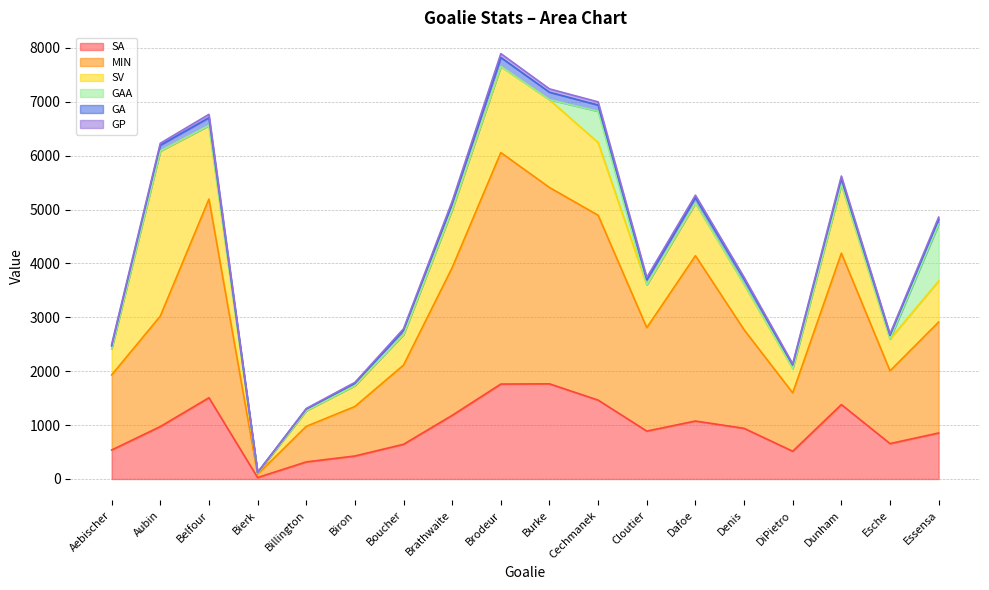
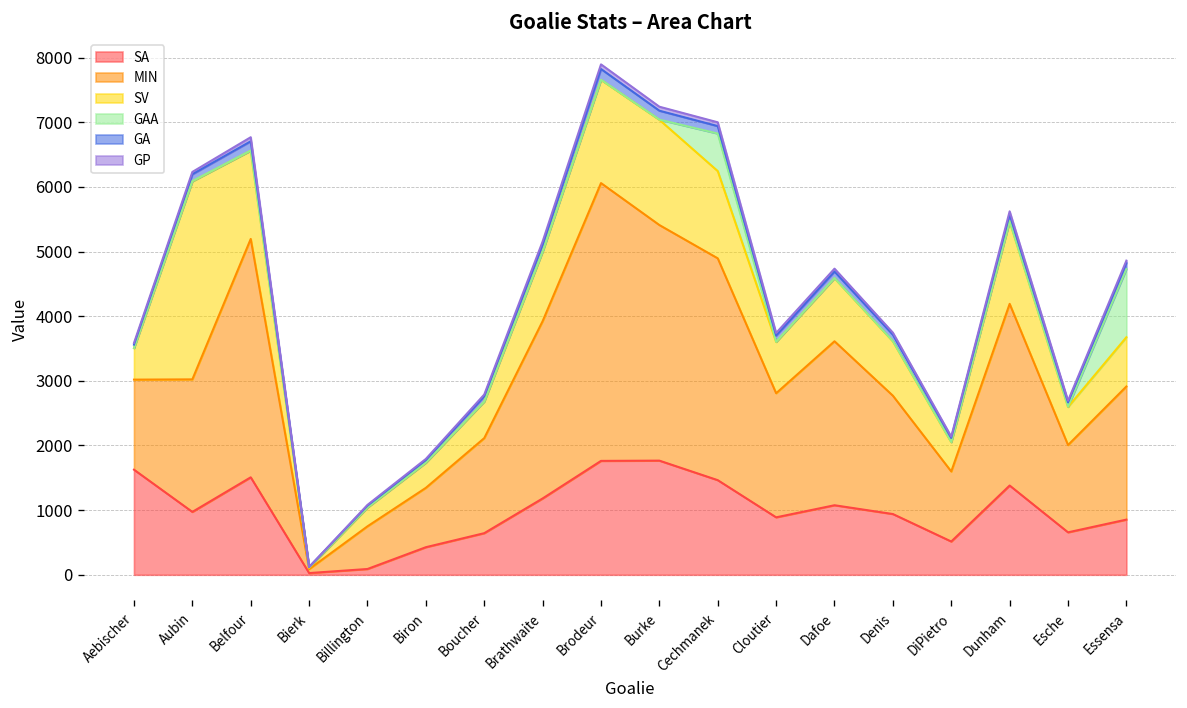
SA, Aebischer: 500 -> 1600
SA, Billington: 300 -> 100
MIN, Dafoe: 3100 -> 2500
